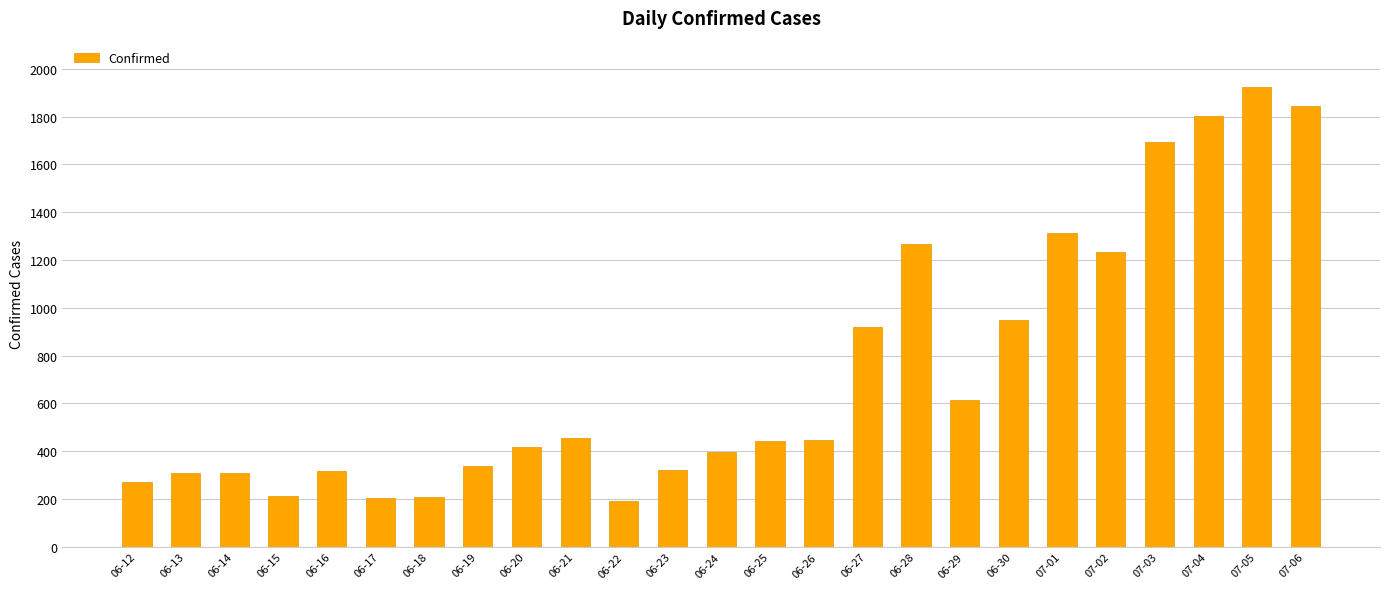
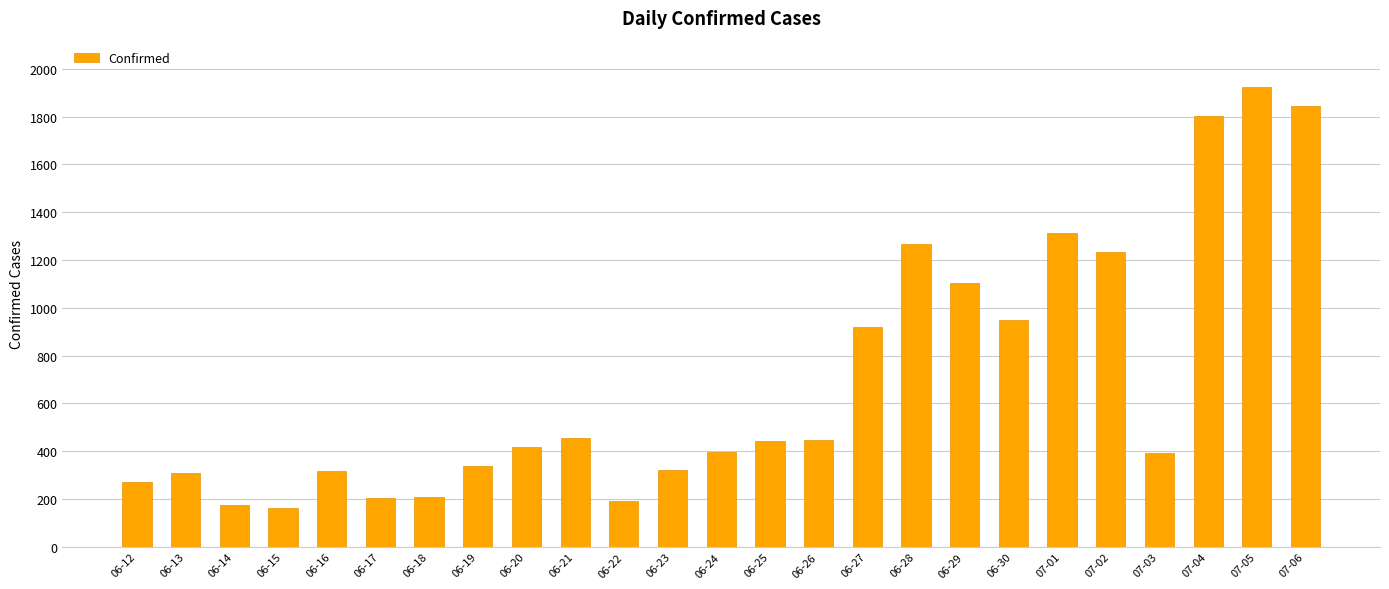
06-14: 310 -> 180
06-15: 210 -> 160
06-29: 610 -> 1110
07-03: 1690 -> 390
